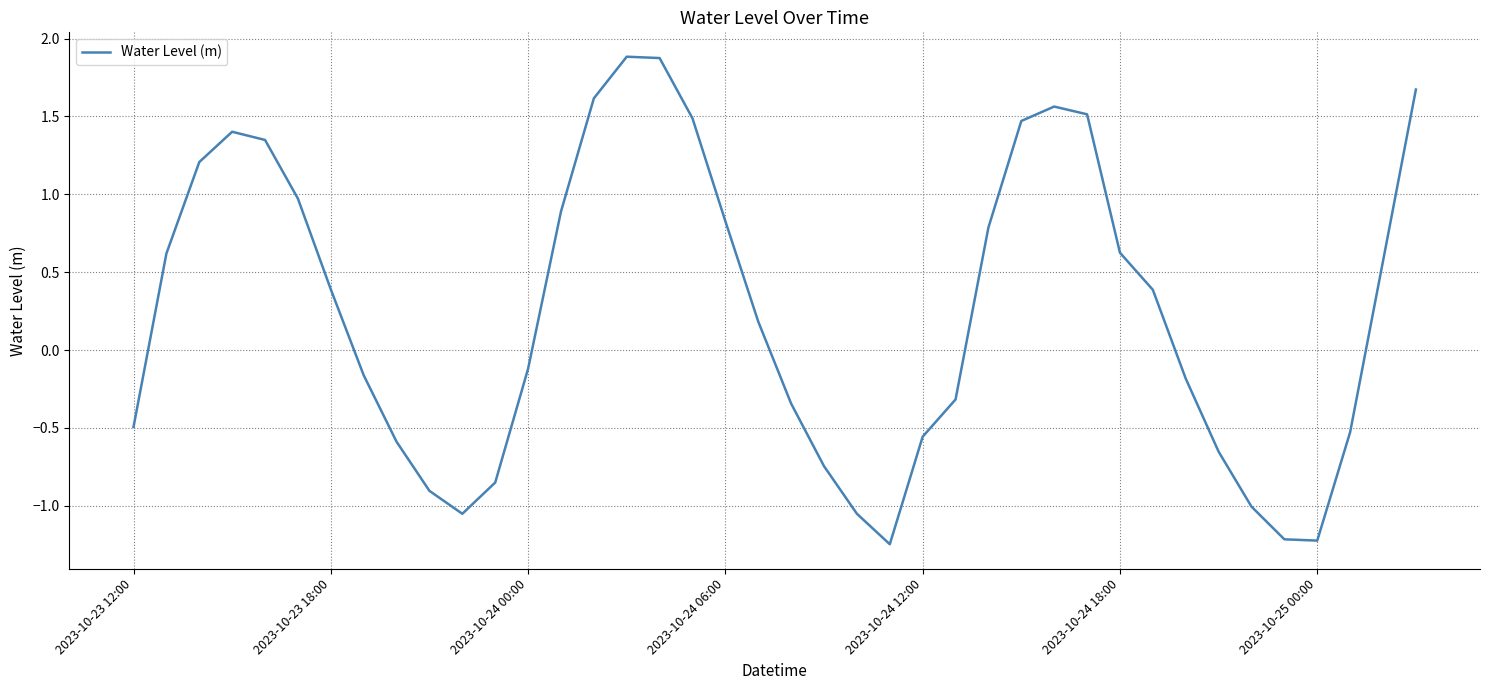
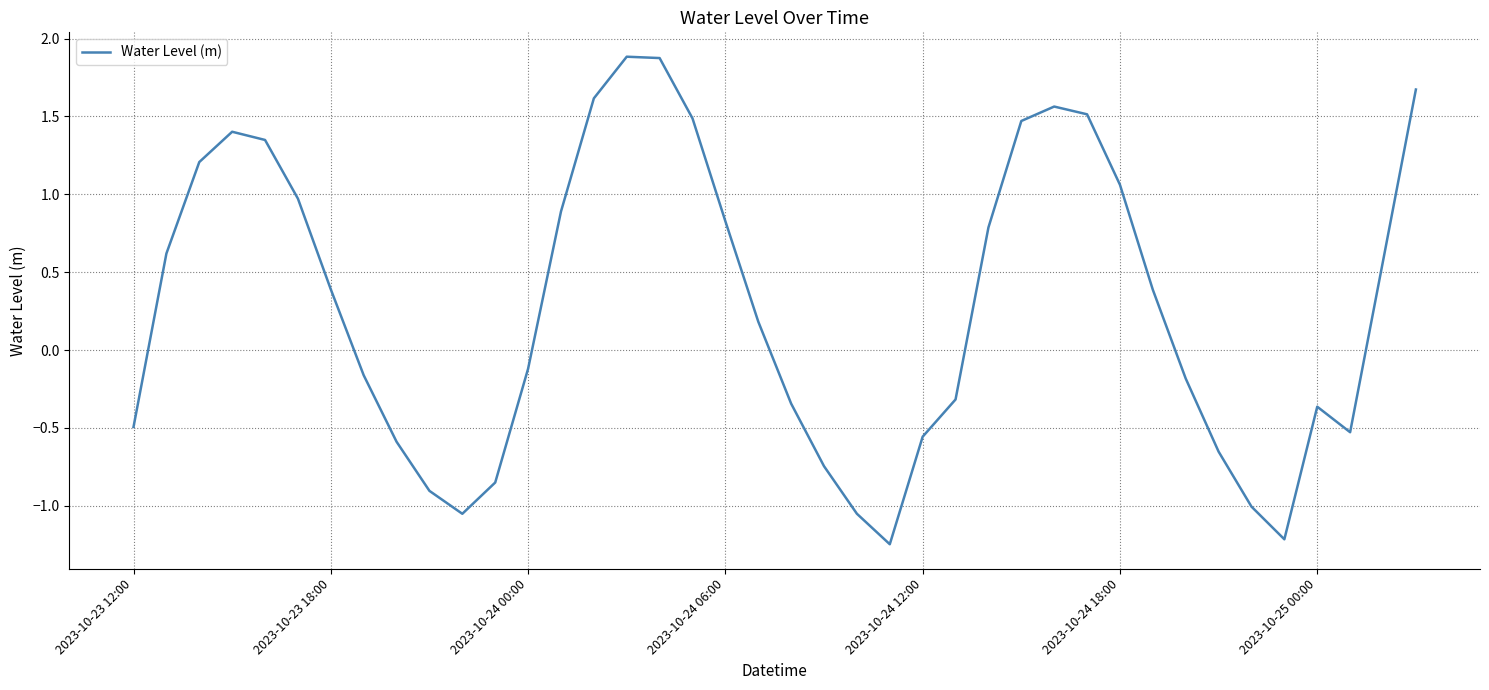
2023-10-24 18:00: 0.62 -> 1.06
2023-10-25 00:00: -1.22 -> -0.36
